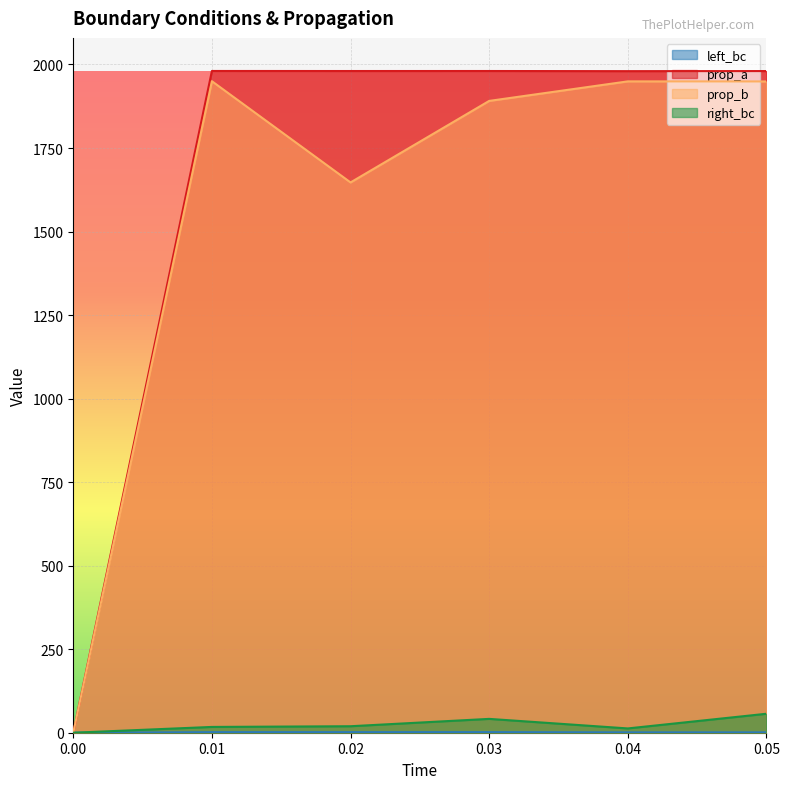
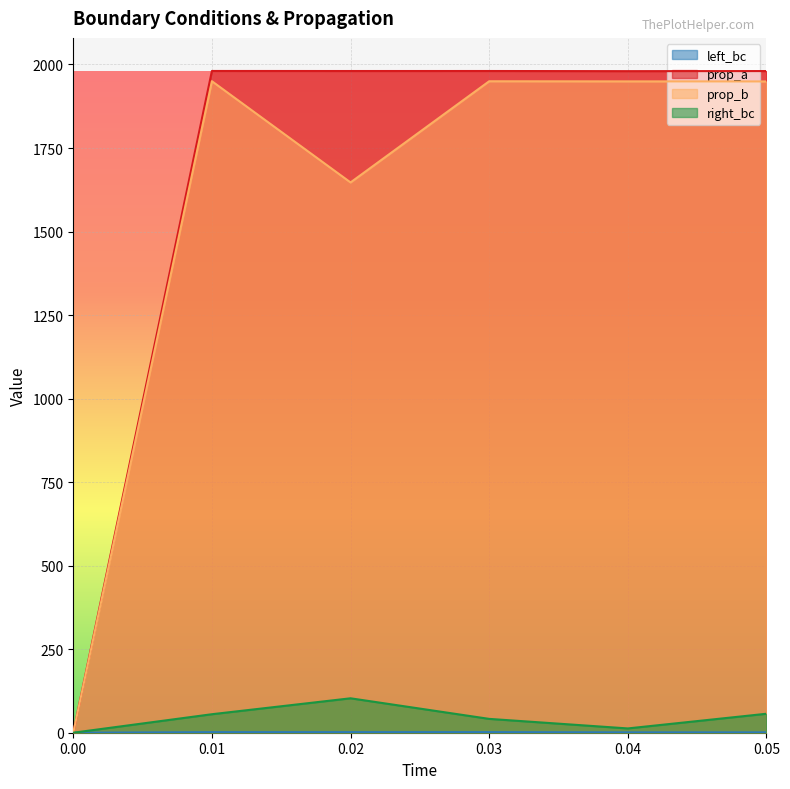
right_bc, 0.01: 20 -> 60
right_bc, 0.02: 20 -> 100
prop_b, 0.03: 1890 -> 1950
